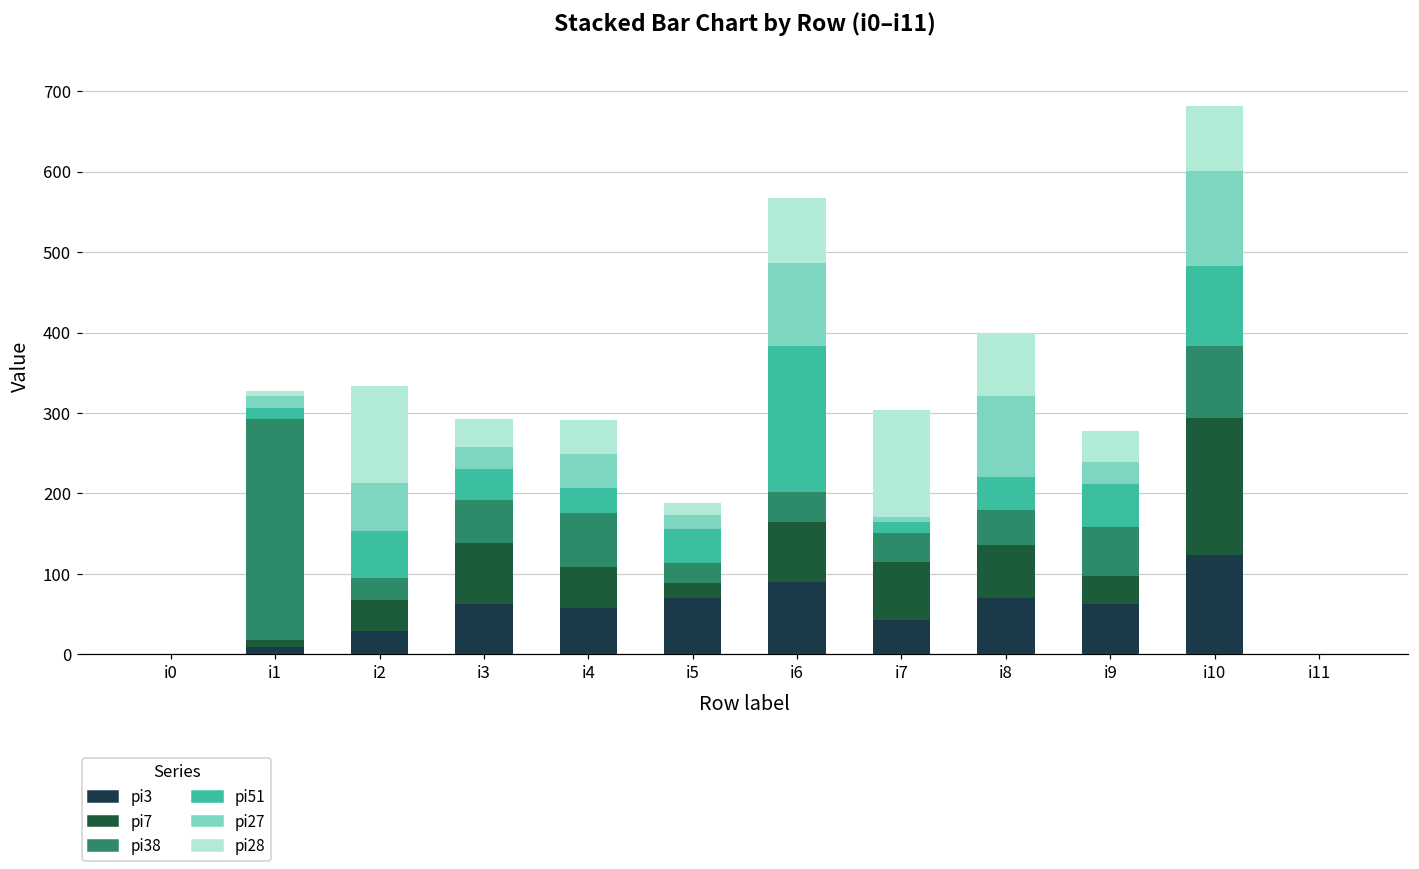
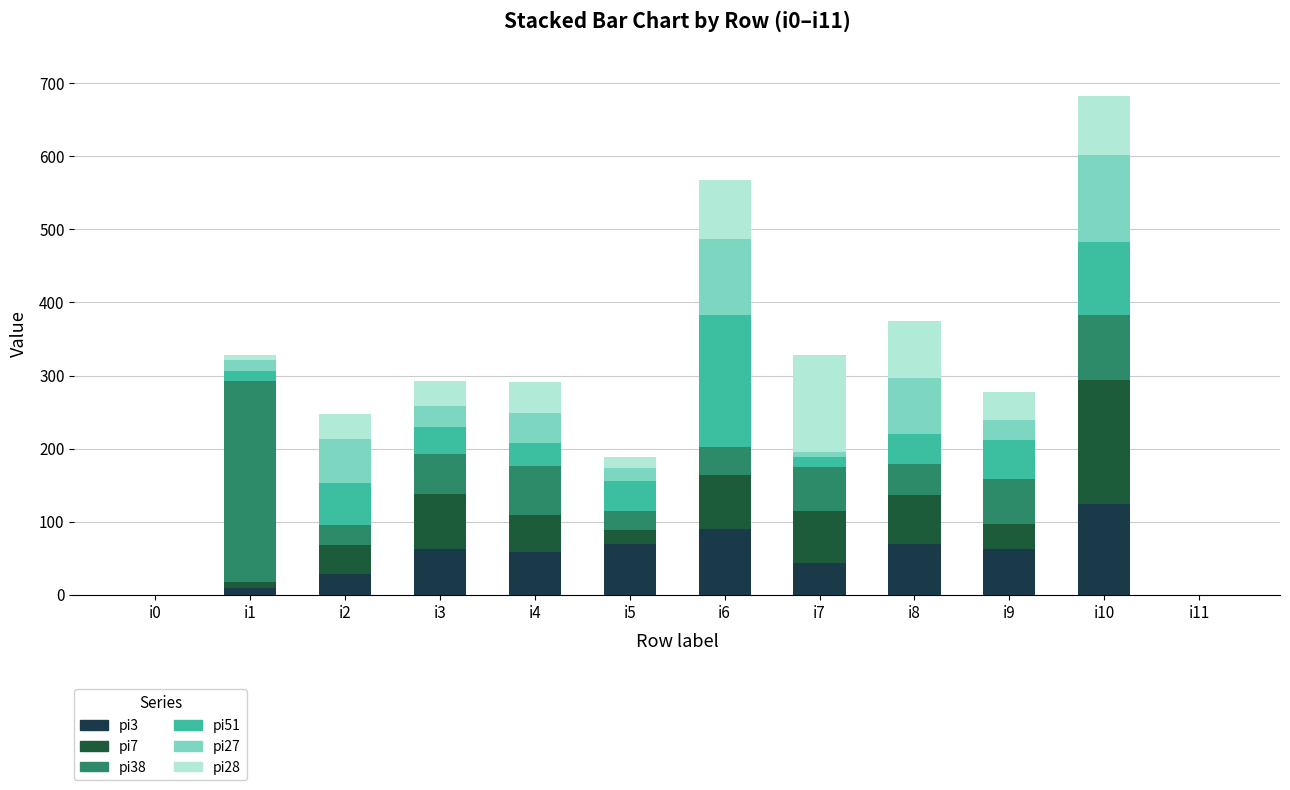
pi28, i2: 120 -> 40
pi38, i7: 40 -> 60
pi27, i8: 100 -> 80
